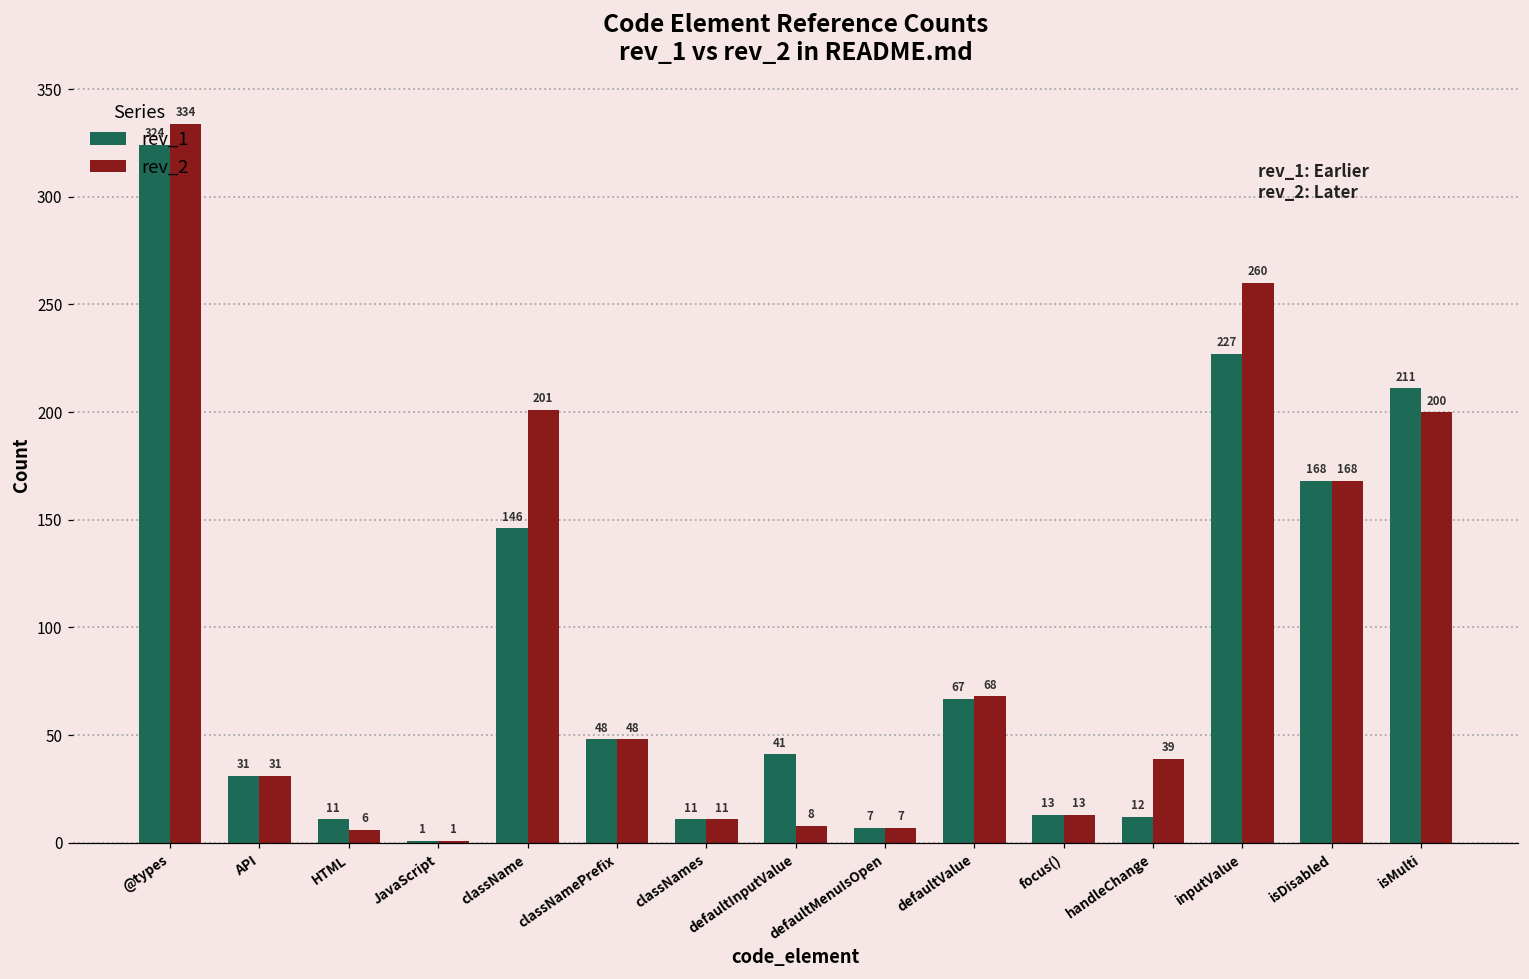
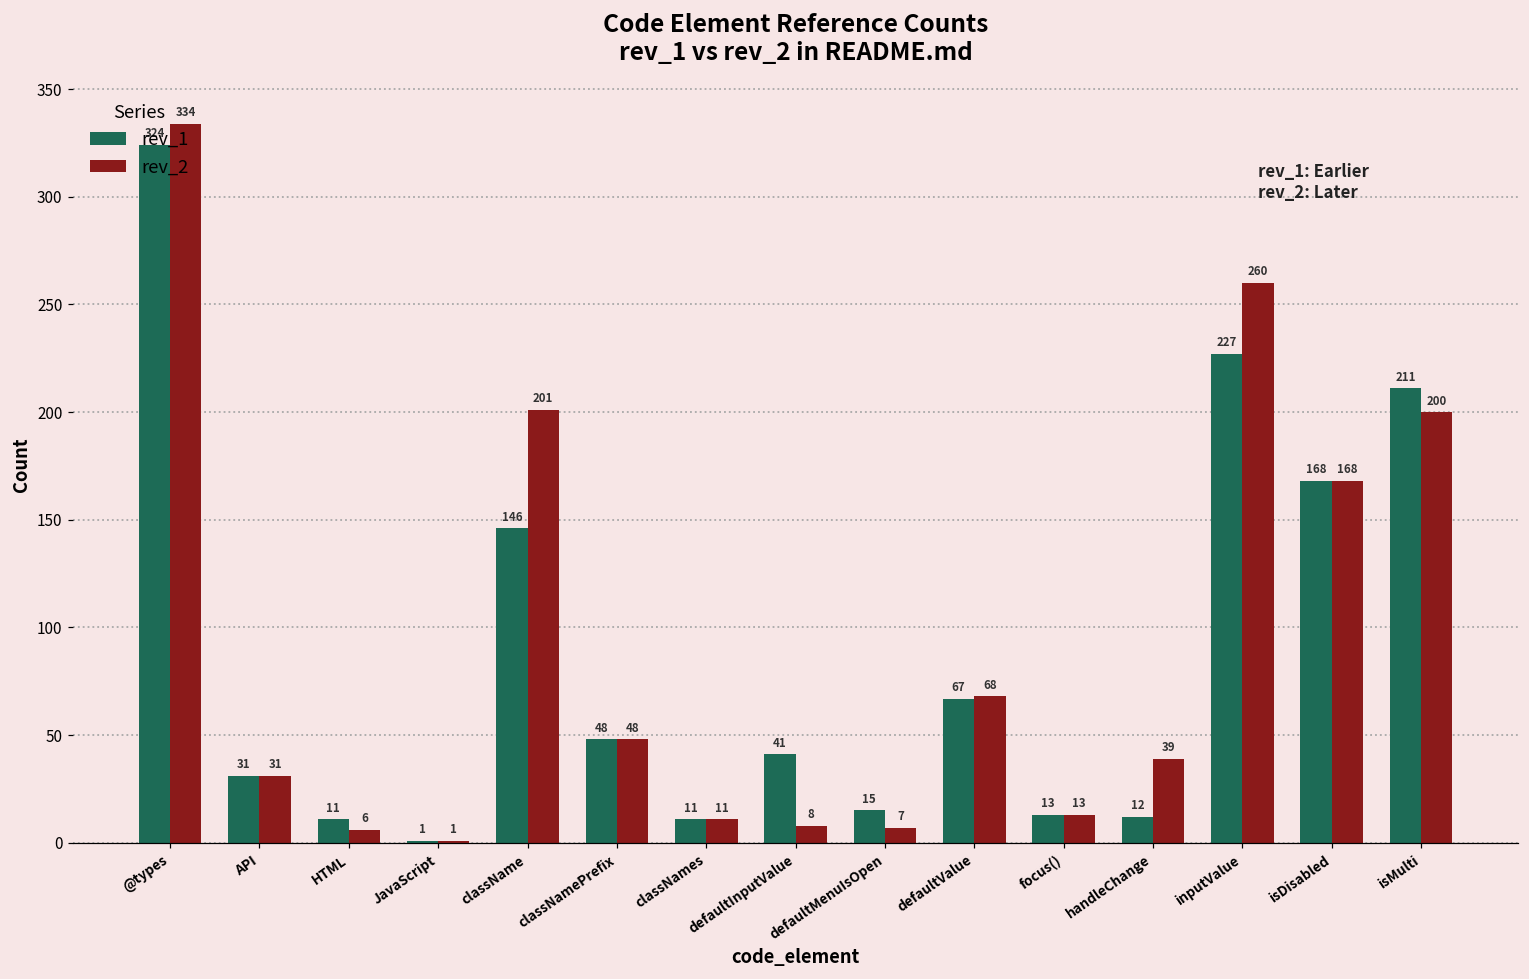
rev_1, defaultMenuIsOpen: 7 -> 15
